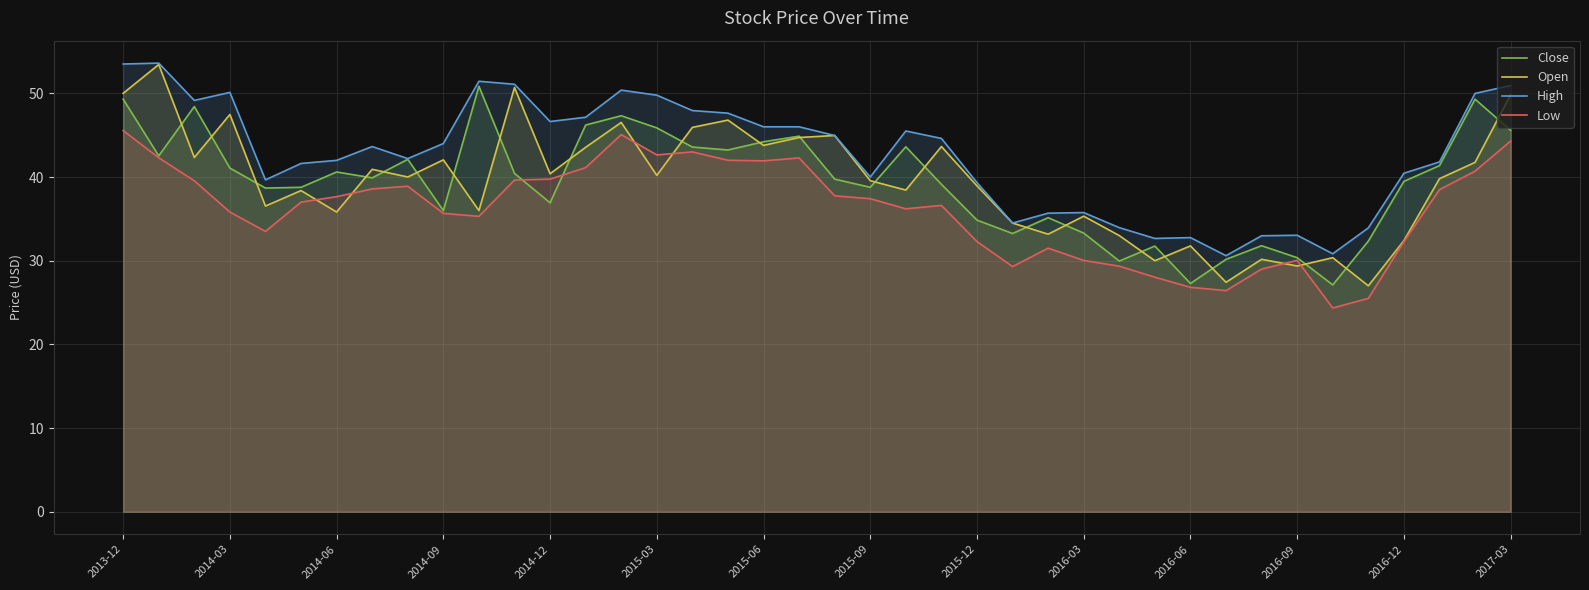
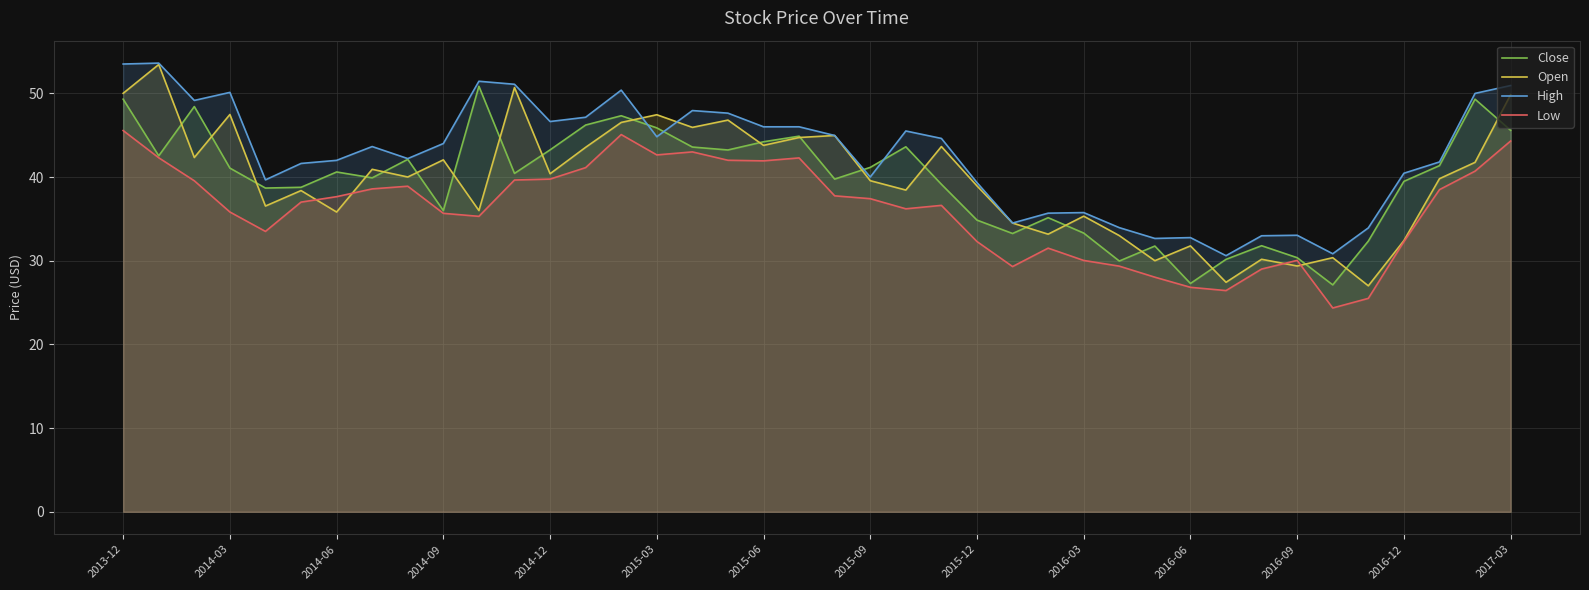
Close, 2014-12: 37 -> 43
Open, 2015-03: 40 -> 47
High, 2015-03: 50 -> 45
Close, 2015-09: 39 -> 41
